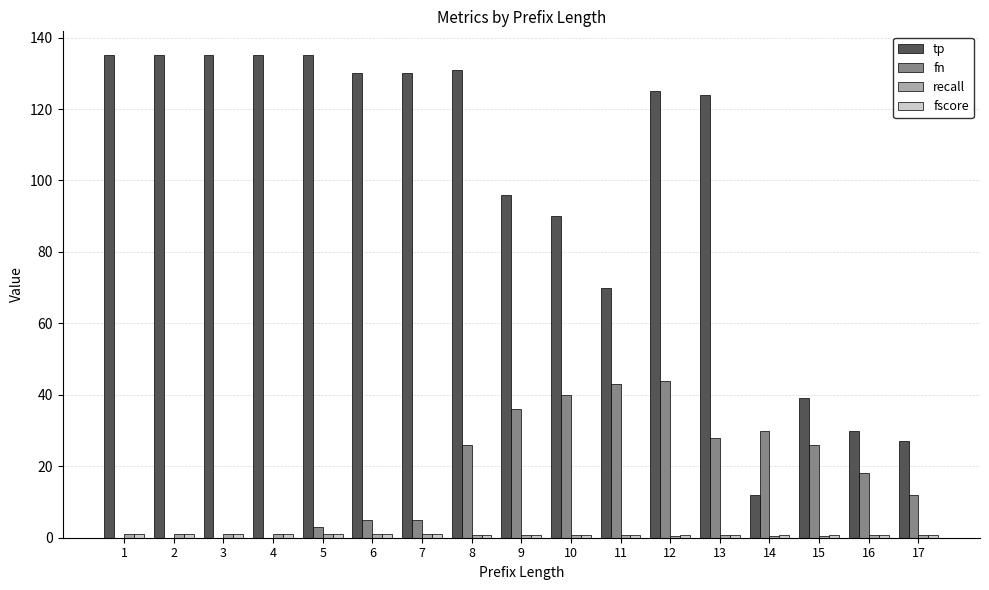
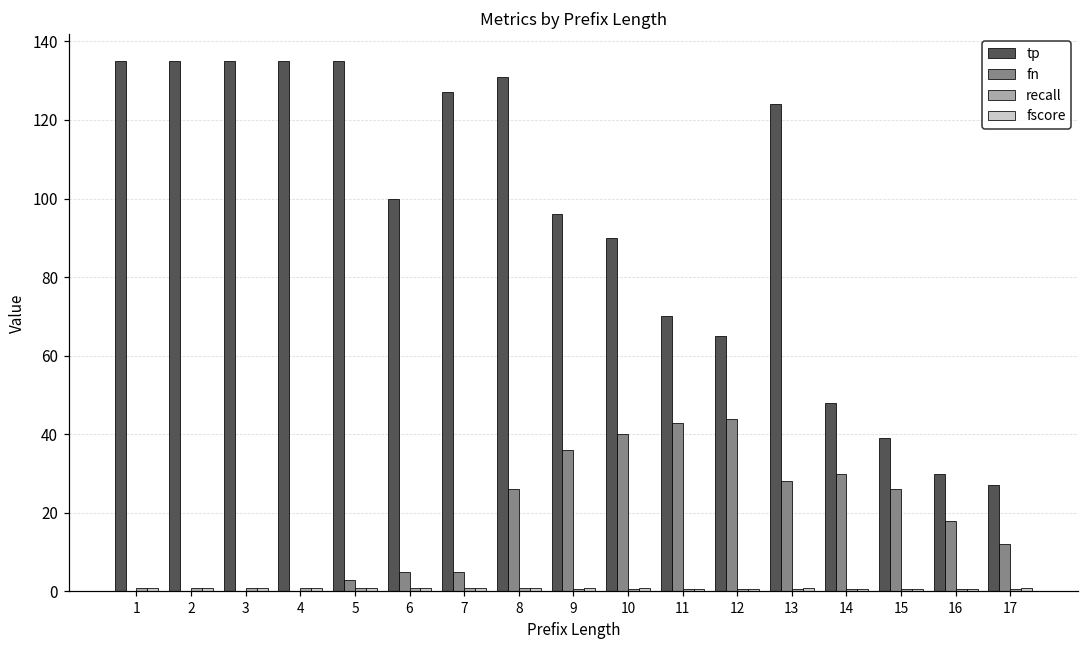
tp, 6: 130 -> 100
tp, 7: 130 -> 127
tp, 12: 125 -> 65
tp, 14: 12 -> 48
